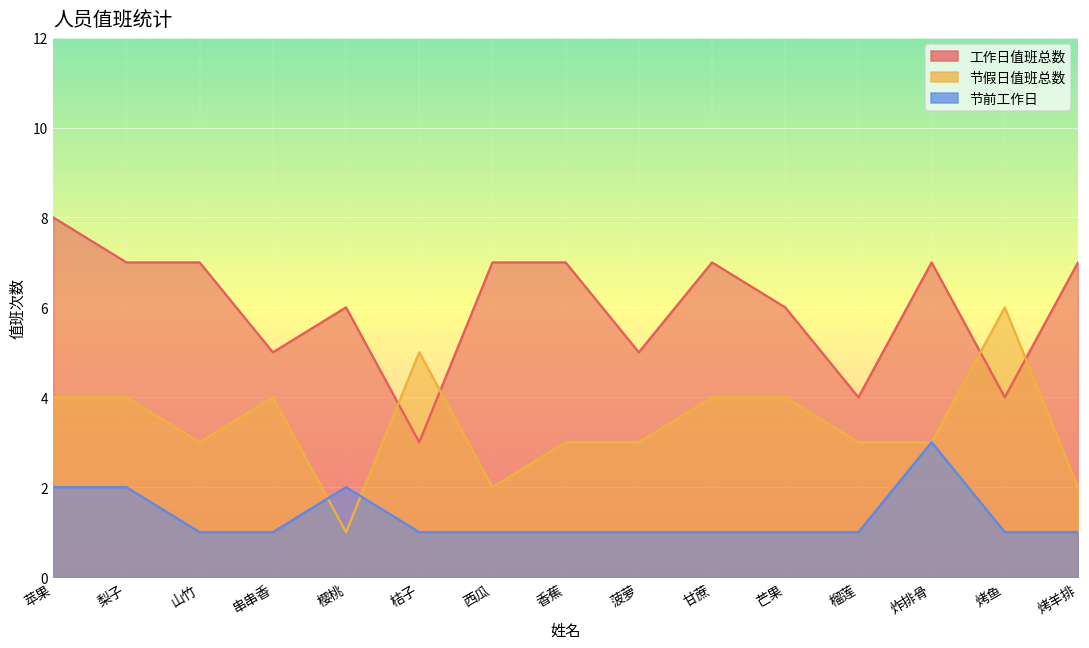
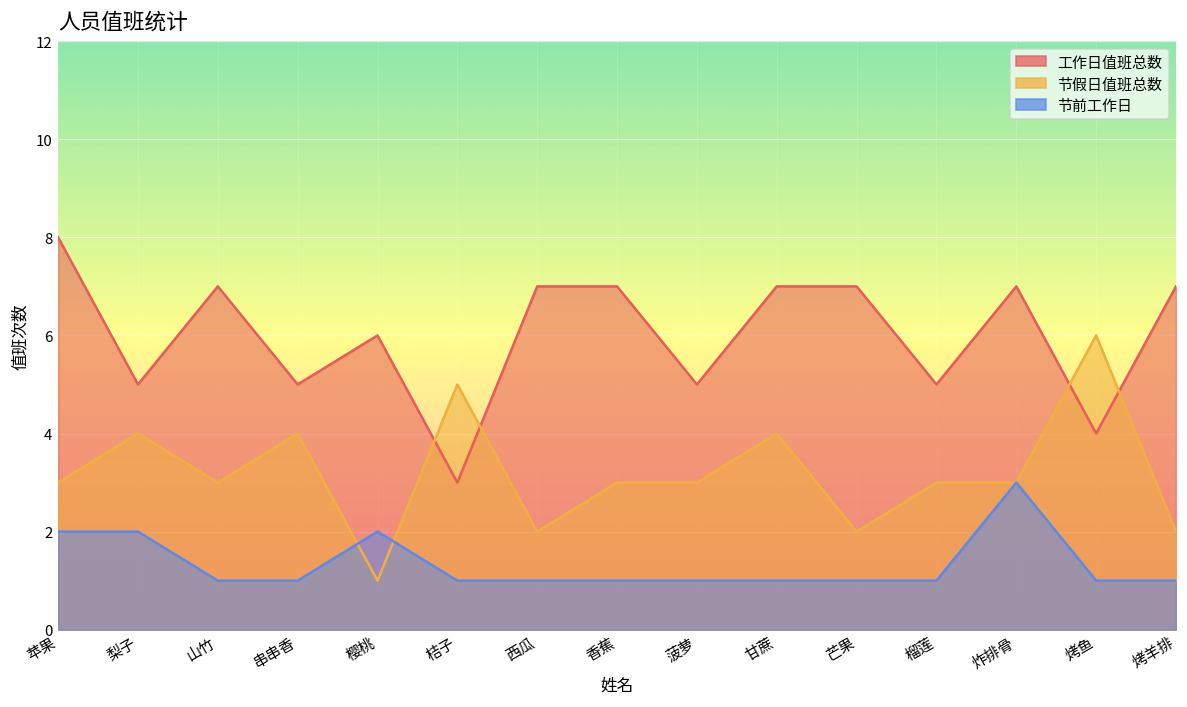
节假日值班总数, 苹果: 4 -> 3
工作日值班总数, 梨子: 7 -> 5
工作日值班总数, 芒果: 6 -> 7
节假日值班总数, 芒果: 4 -> 2
工作日值班总数, 榴莲: 4 -> 5
